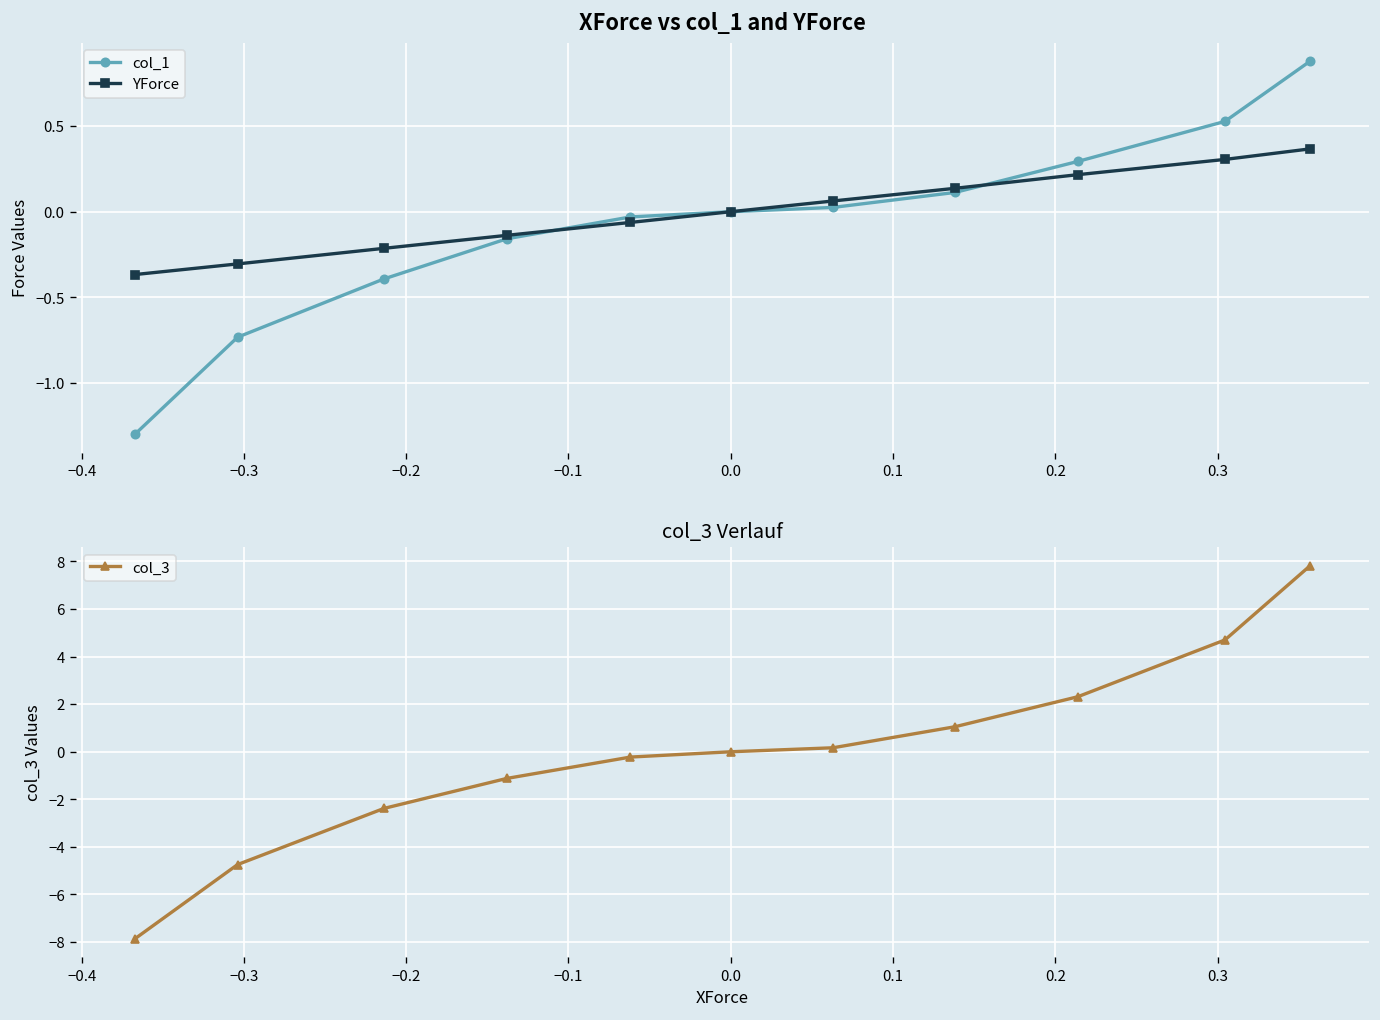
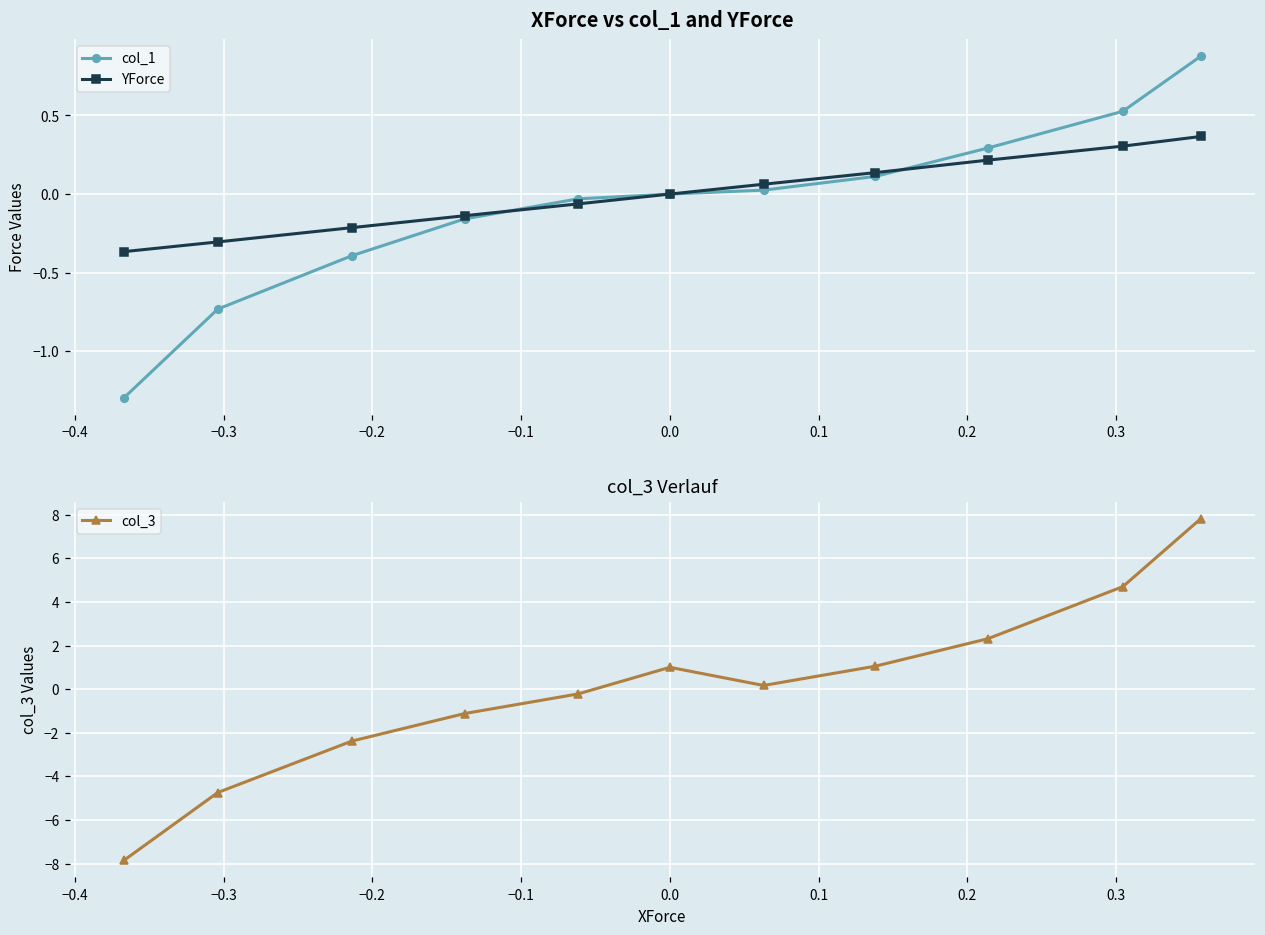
col_3 Verlauf, 0.0: 0 -> 1
